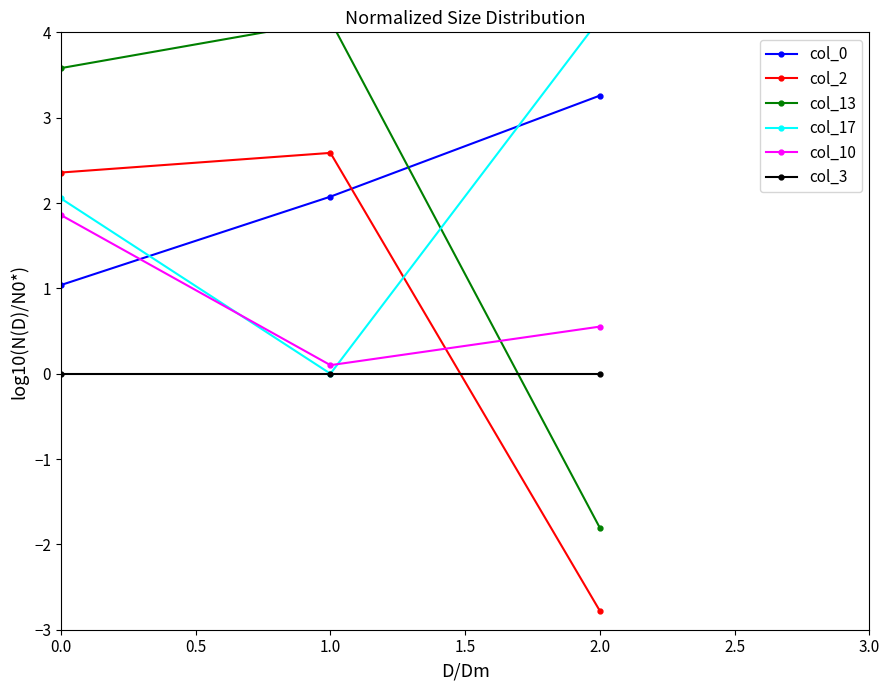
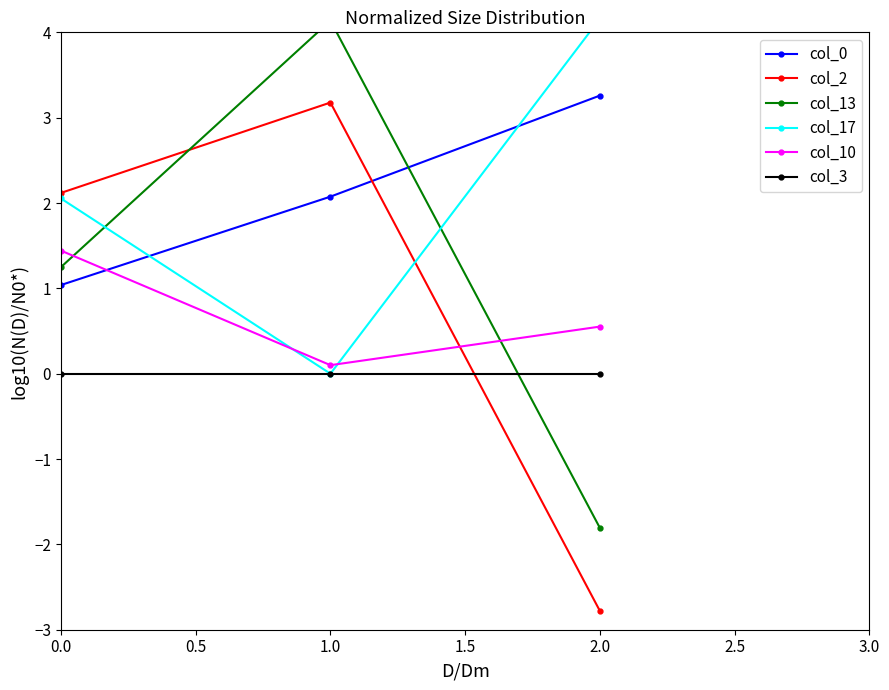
col_2, 0.0: 2.4 -> 2.1
col_13, 0.0: 3.6 -> 1.2
col_10, 0.0: 1.9 -> 1.4
col_2, 1.0: 2.6 -> 3.2
